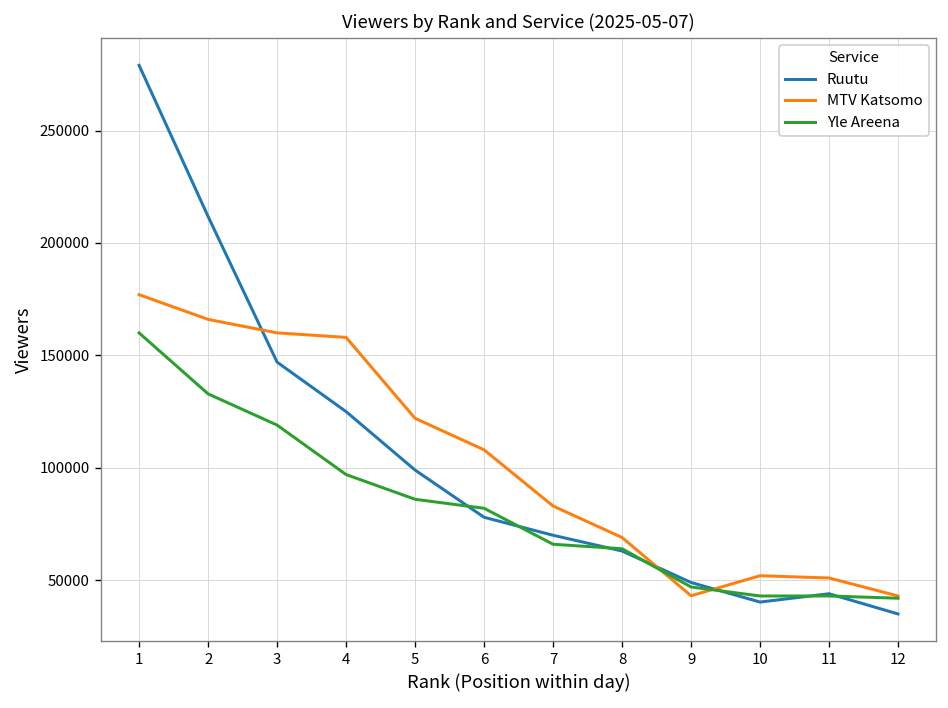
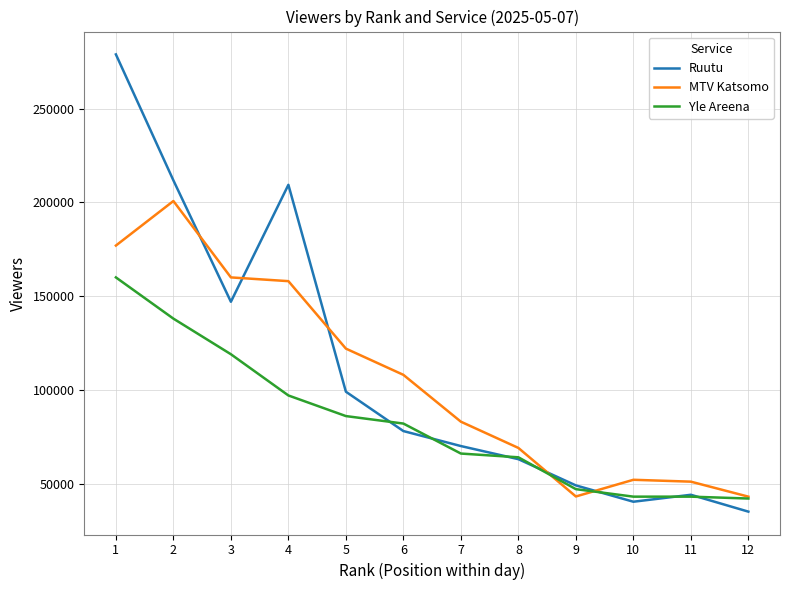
MTV Katsomo, 2: 166000 -> 201000
Yle Areena, 2: 133000 -> 138000
Ruutu, 4: 125000 -> 209000
